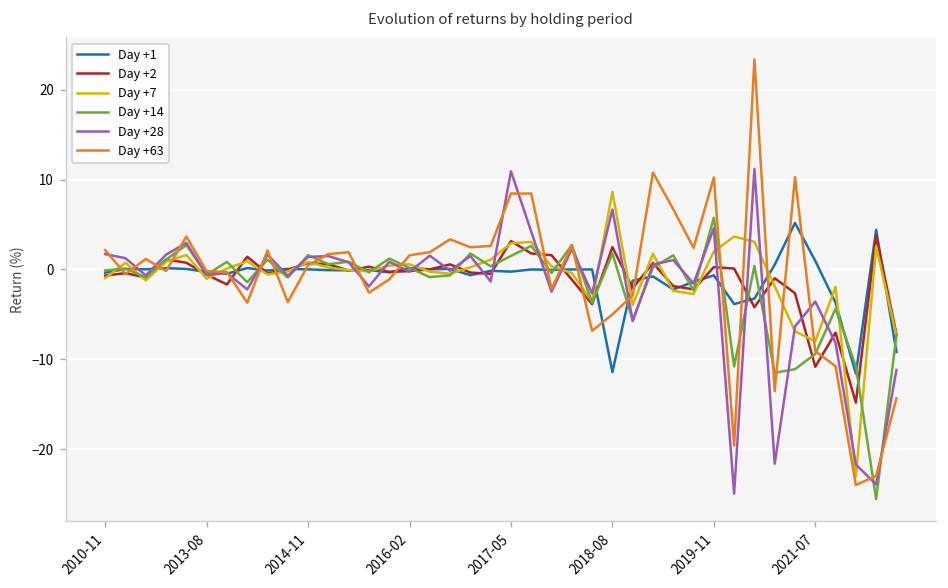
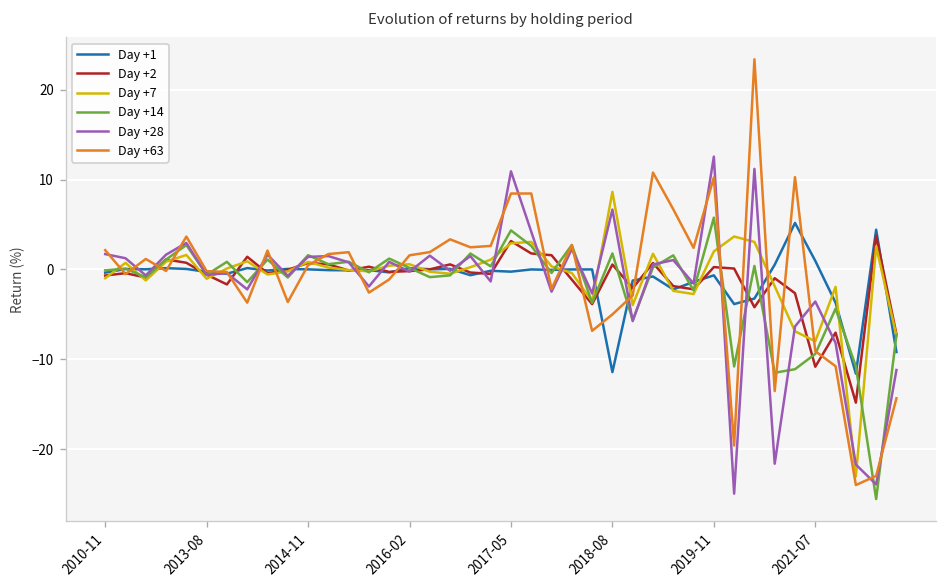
Day +14, 2017-05: 2 -> 4
Day +2, 2018-08: 2 -> 1
Day +28, 2019-11: 5 -> 13
